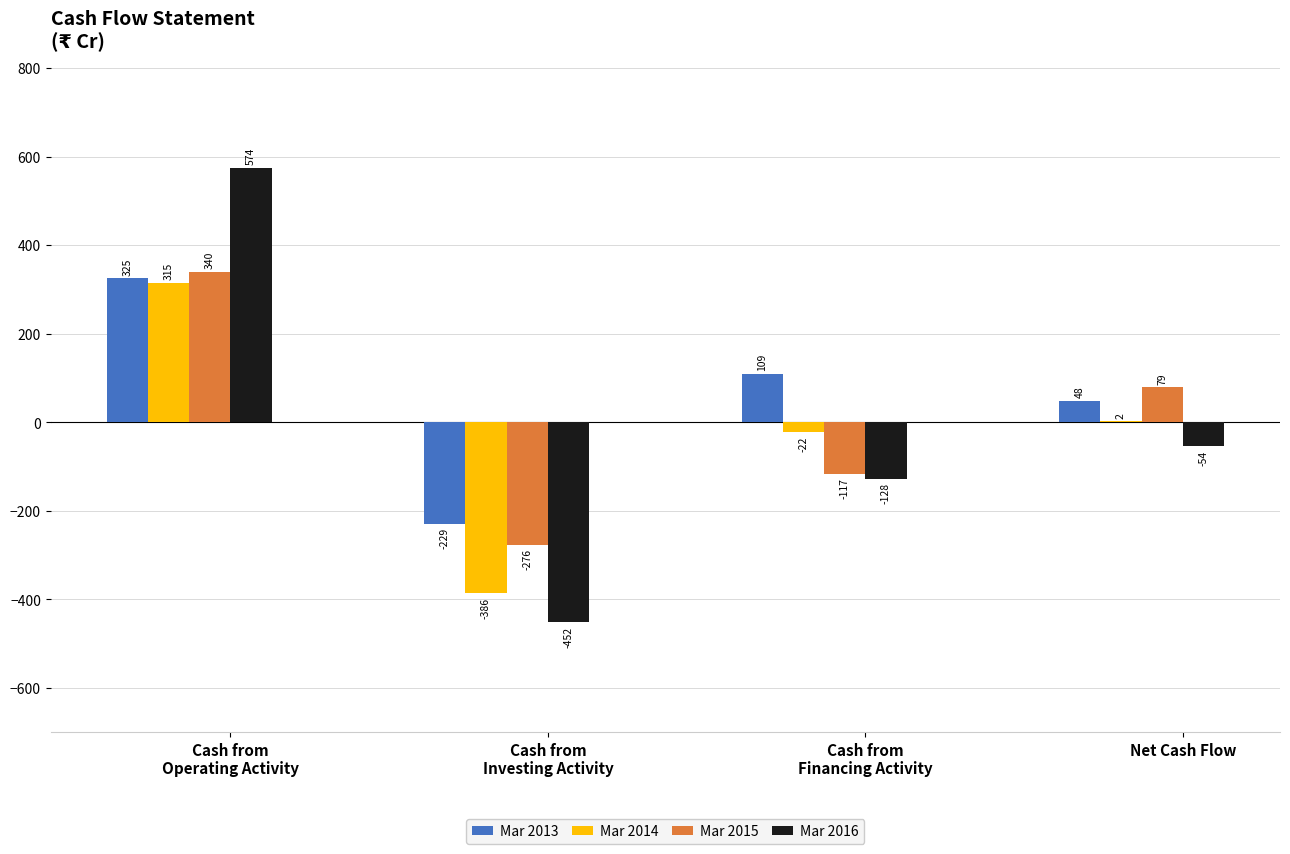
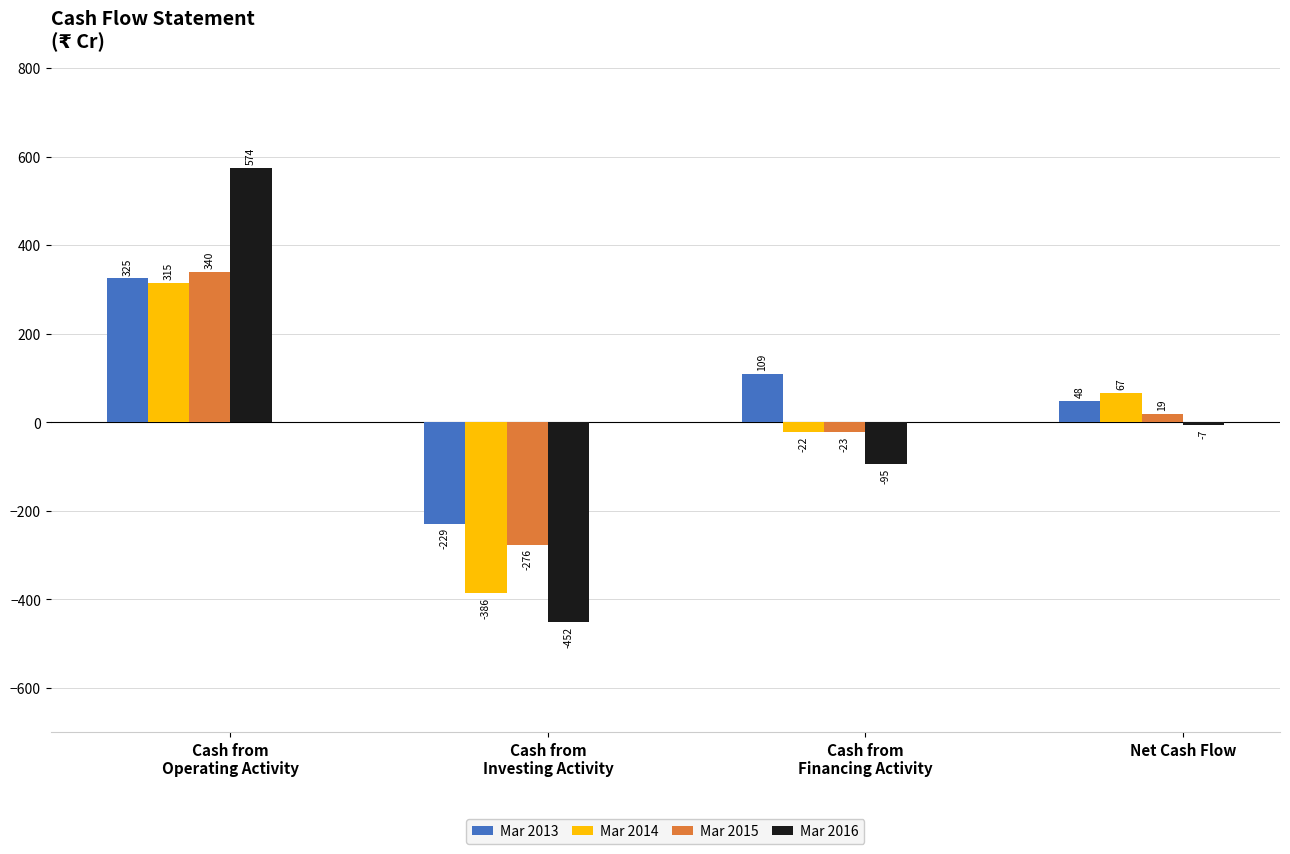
Mar 2015, Cash from Financing Activity: -117 -> -23
Mar 2016, Cash from Financing Activity: -128 -> -95
Mar 2014, Net Cash Flow: 2 -> 67
Mar 2015, Net Cash Flow: 79 -> 19
Mar 2016, Net Cash Flow: -54 -> -7
